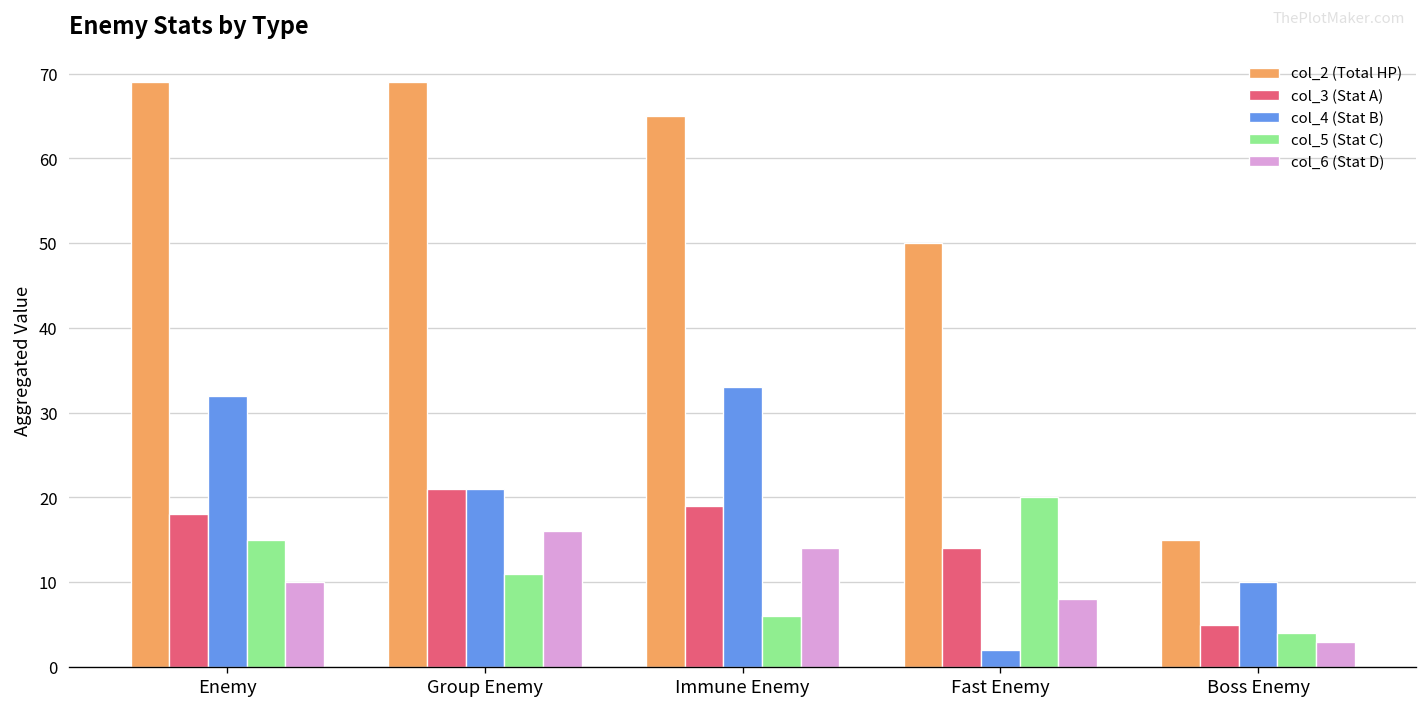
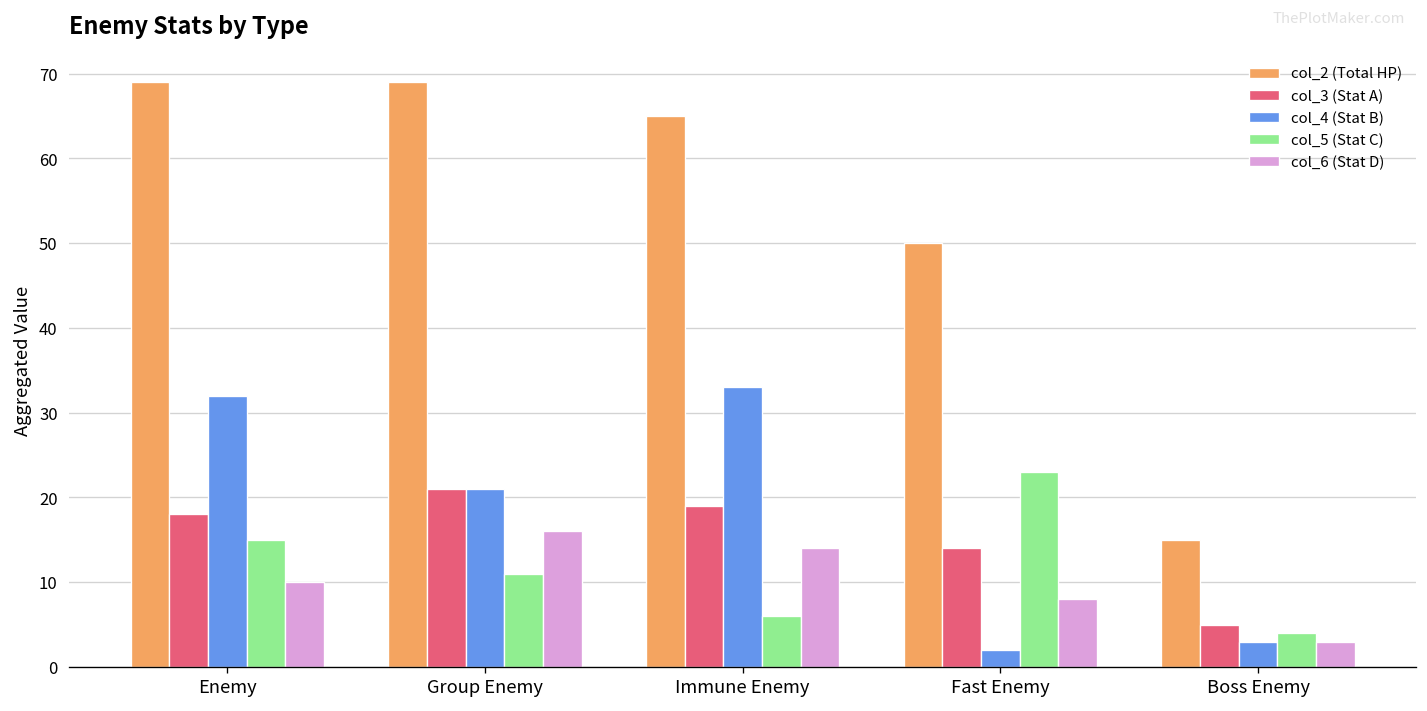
col_5 (Stat C), Fast Enemy: 20 -> 23
col_4 (Stat B), Boss Enemy: 10 -> 3
